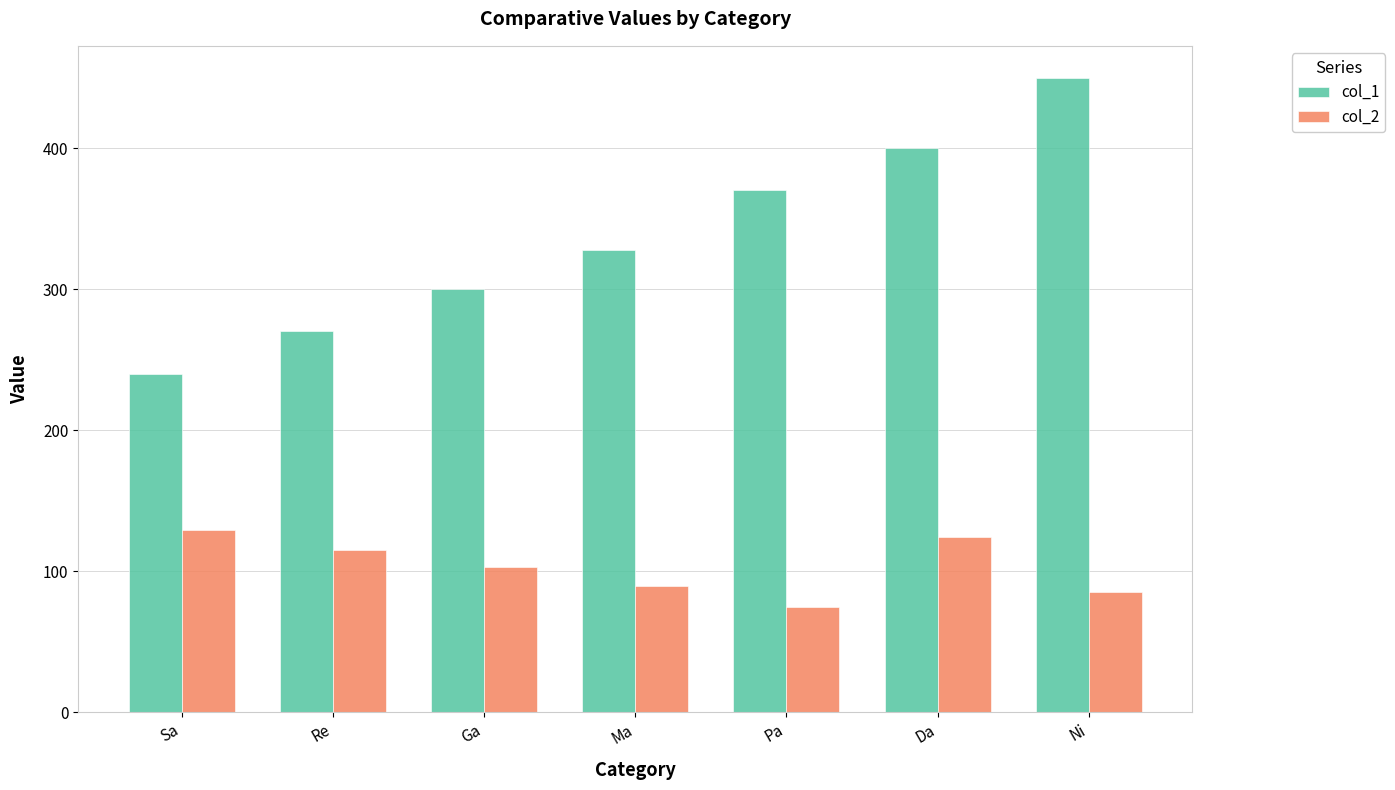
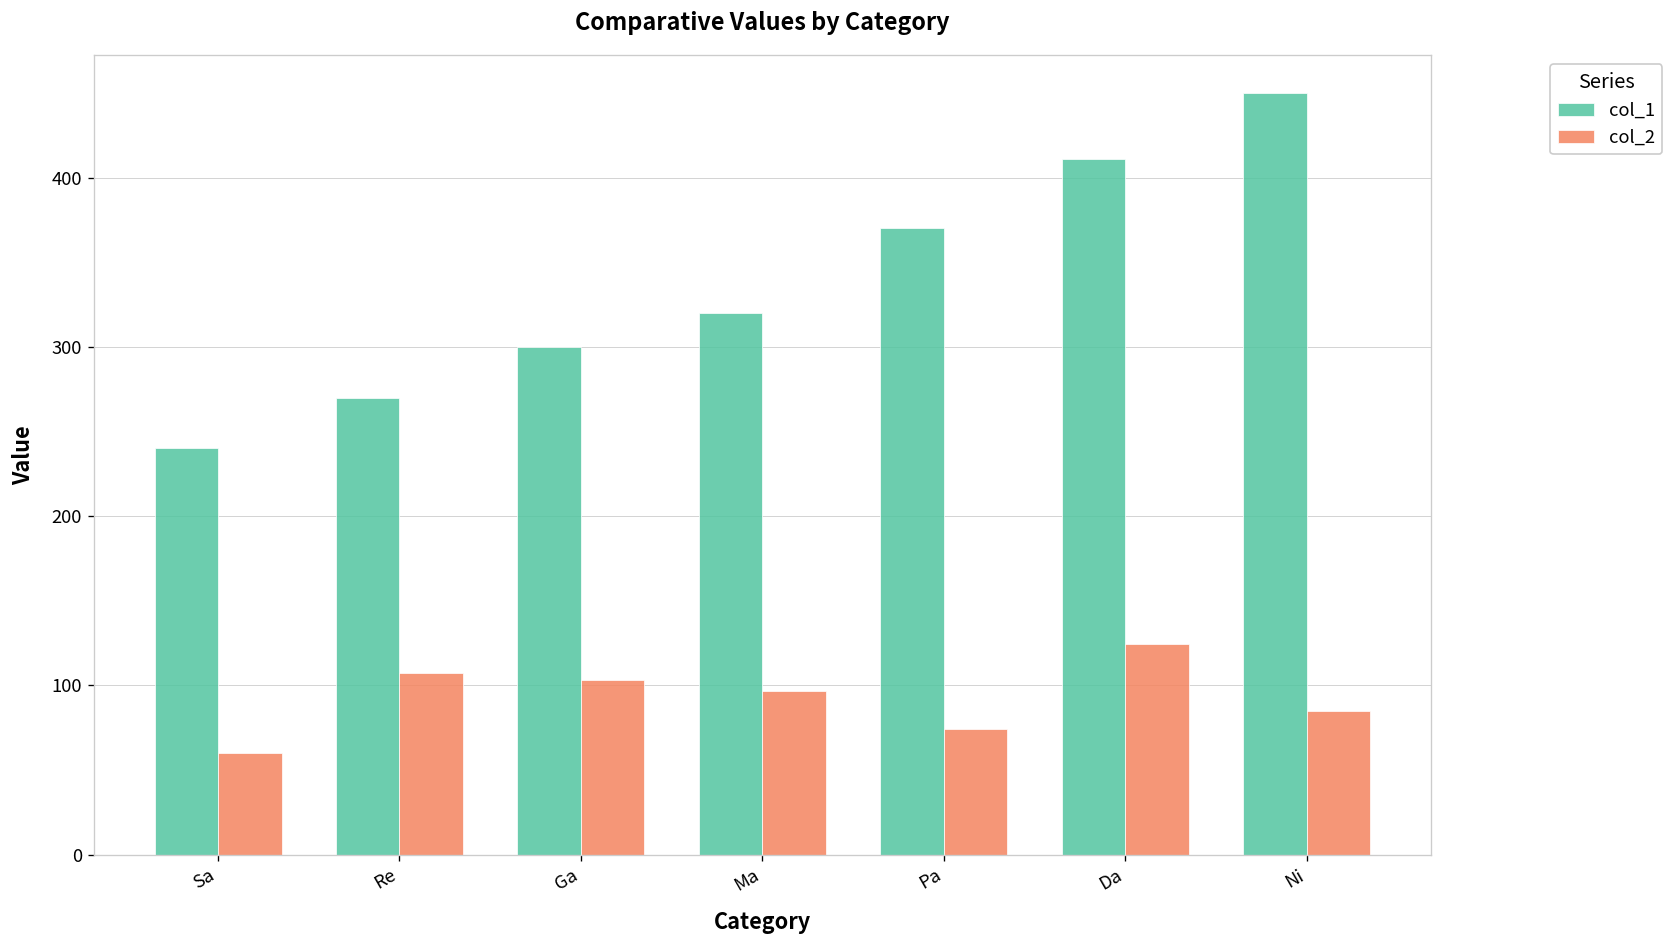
col_2, Sa: 129 -> 60
col_2, Re: 115 -> 107
col_1, Ma: 328 -> 320
col_2, Ma: 90 -> 97
col_1, Da: 400 -> 411
